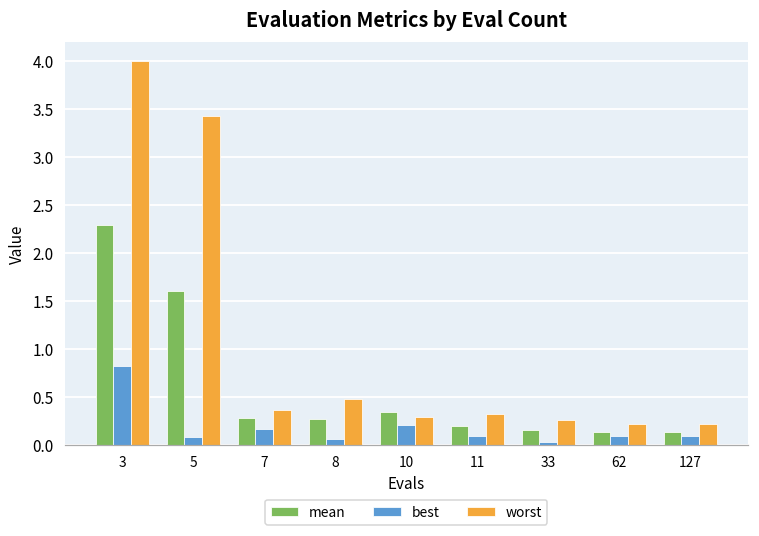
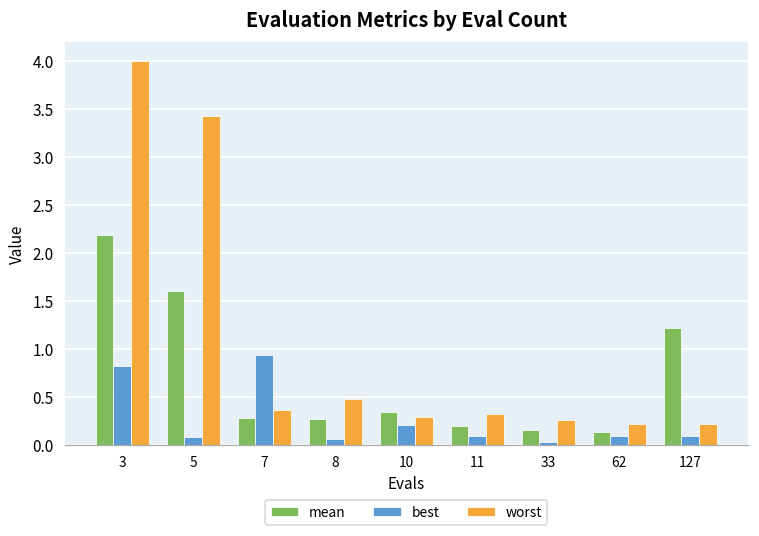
mean, 3: 2.3 -> 2.2
best, 7: 0.2 -> 0.9
mean, 127: 0.1 -> 1.2
